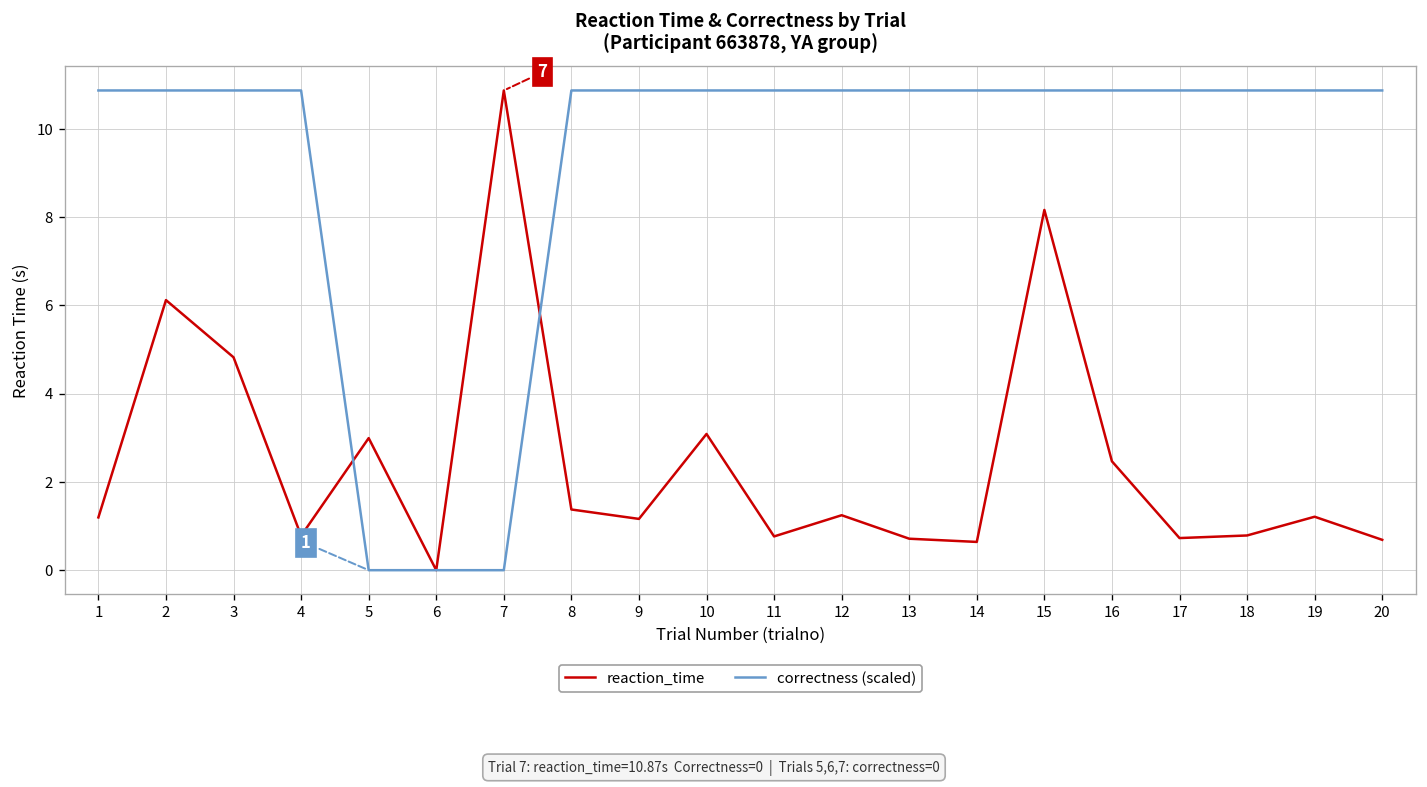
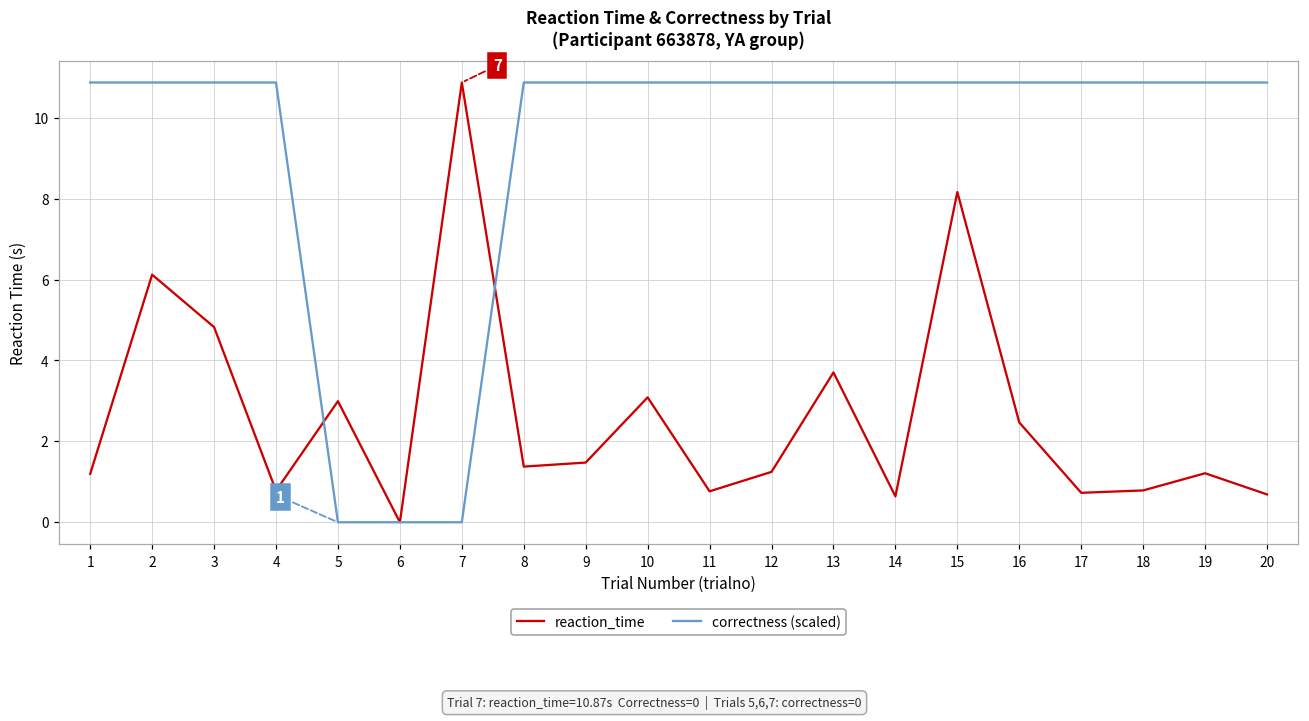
reaction_time, 9: 1.2 -> 1.5
reaction_time, 13: 0.7 -> 3.7
